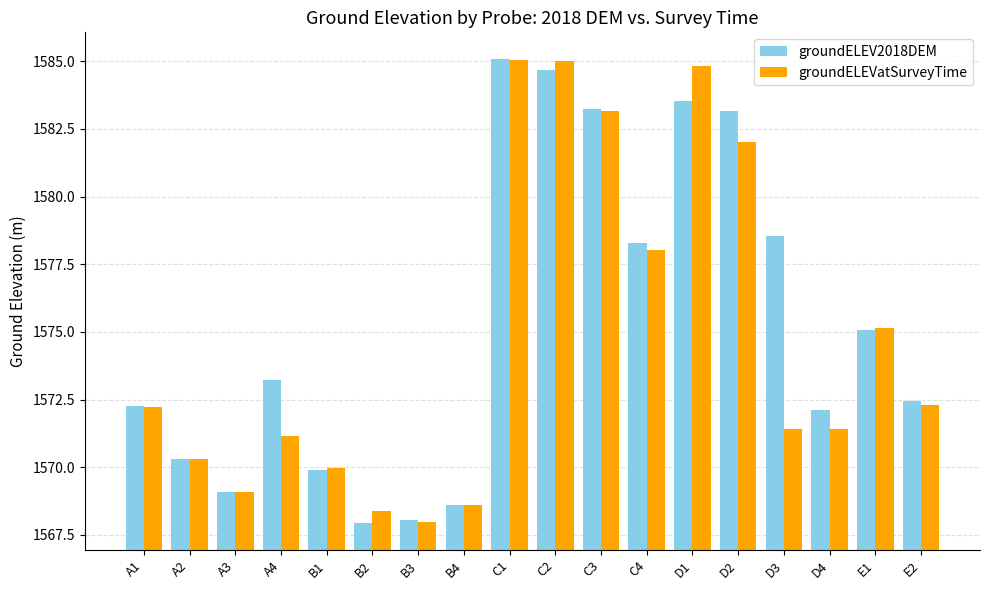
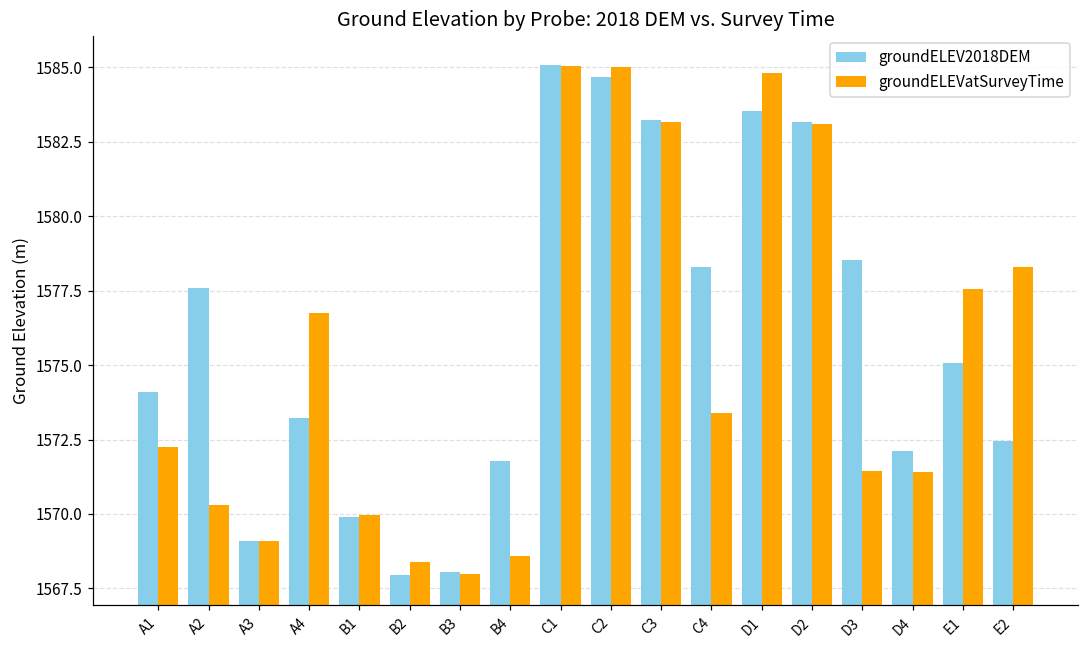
groundELEV2018DEM, A1: 1572.3 -> 1574.1
groundELEV2018DEM, A2: 1570.3 -> 1577.6
groundELEVatSurveyTime, A4: 1571.2 -> 1576.7
groundELEV2018DEM, B4: 1568.6 -> 1571.8
groundELEVatSurveyTime, C4: 1578.0 -> 1573.4
groundELEVatSurveyTime, D2: 1582.0 -> 1583.1
groundELEVatSurveyTime, E1: 1575.1 -> 1577.6
groundELEVatSurveyTime, E2: 1572.3 -> 1578.3
